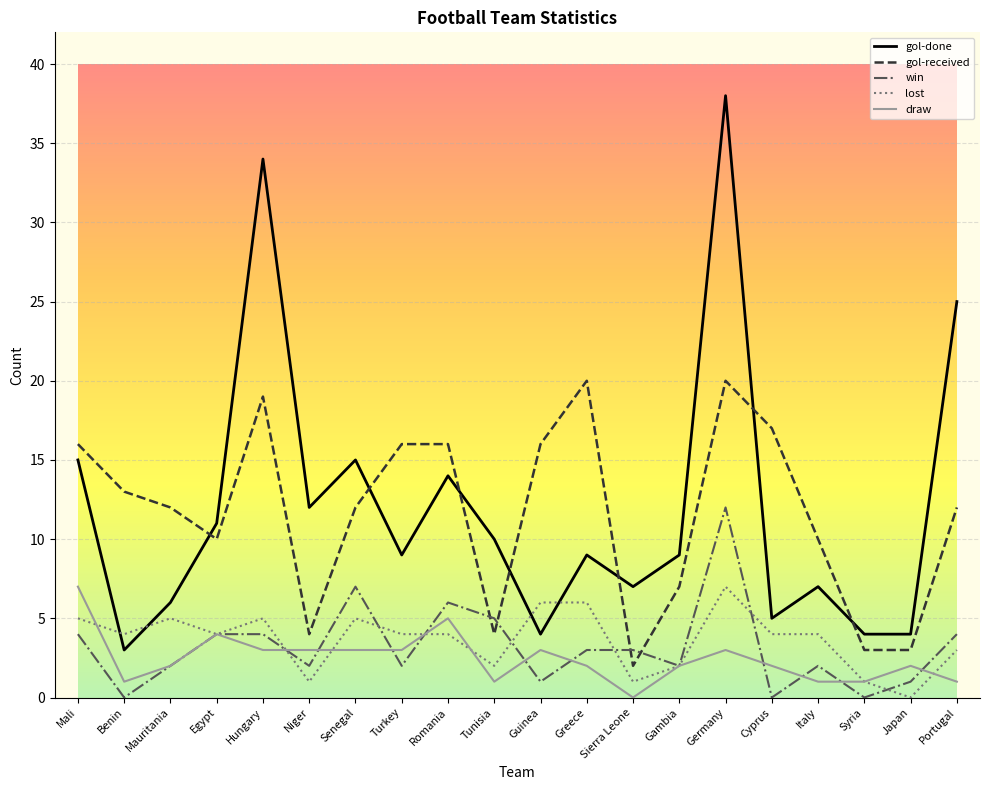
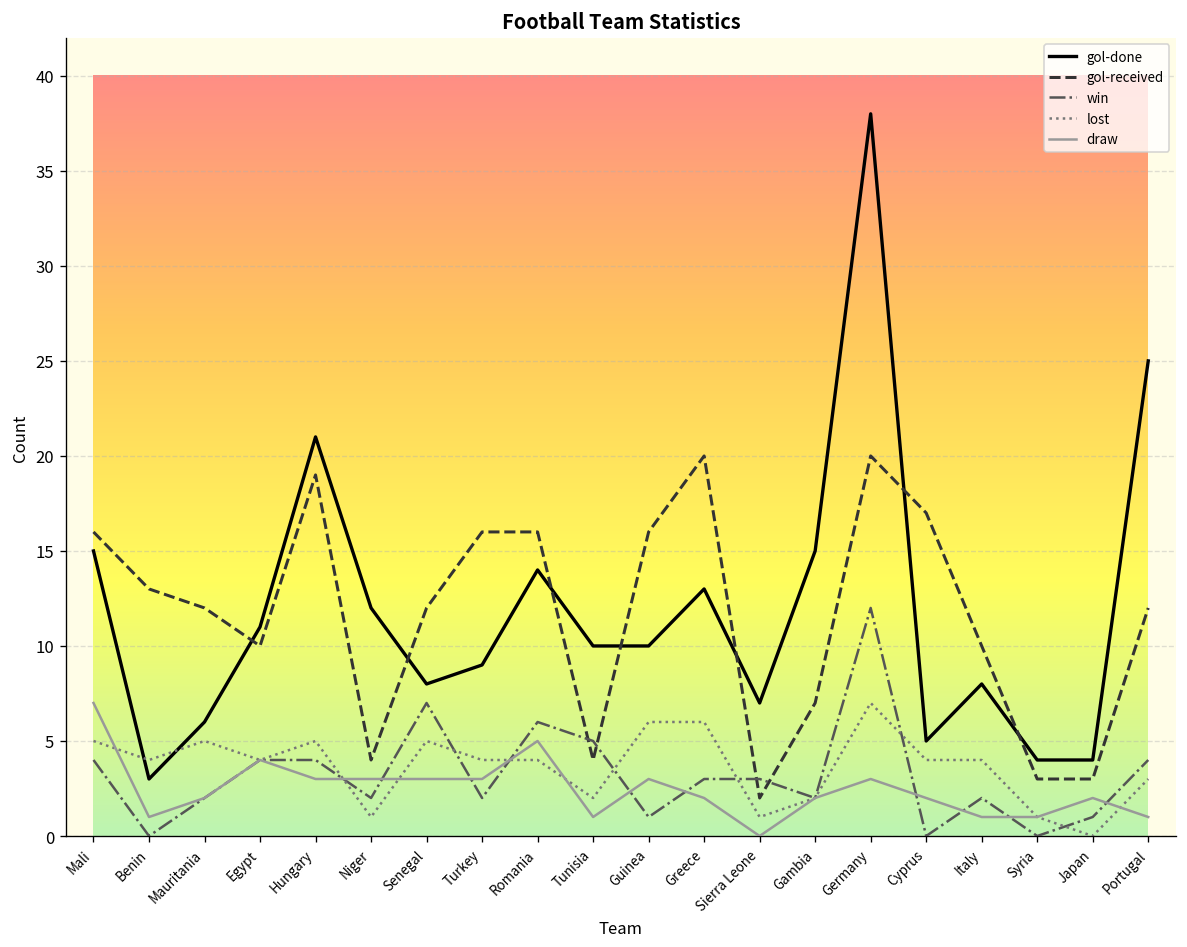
gol-done, Hungary: 34 -> 21
gol-done, Senegal: 15 -> 8
gol-done, Guinea: 4 -> 10
gol-done, Greece: 9 -> 13
gol-done, Gambia: 9 -> 15
gol-done, Italy: 7 -> 8
